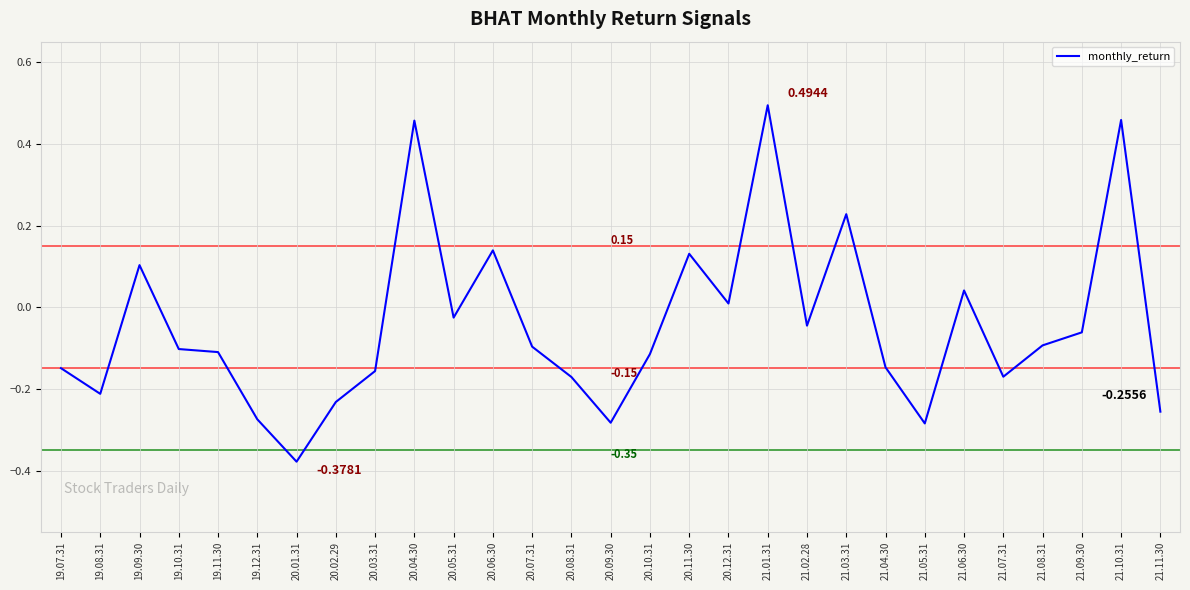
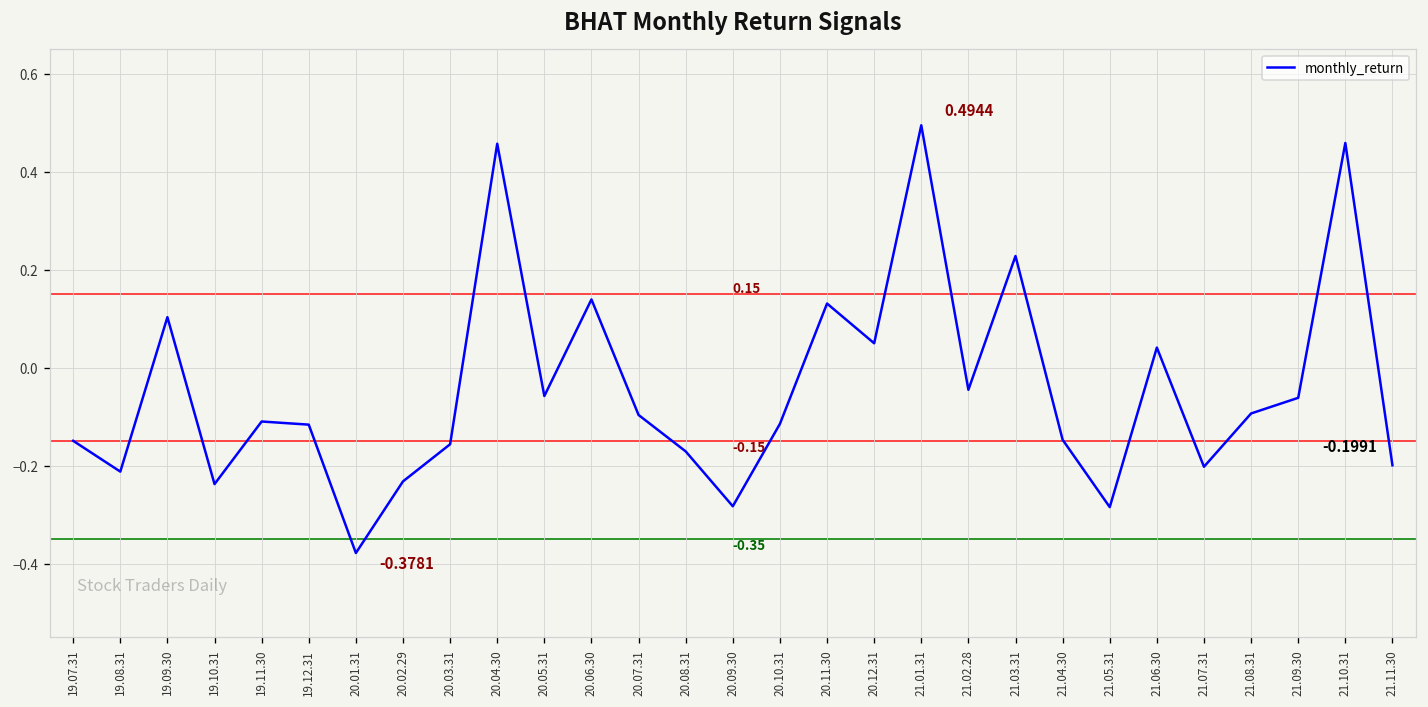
19.10.31: -0.10 -> -0.24
19.12.31: -0.27 -> -0.12
20.05.31: -0.03 -> -0.06
20.12.31: 0.01 -> 0.05
21.07.31: -0.17 -> -0.20
21.11.30: -0.2556 -> -0.1991
